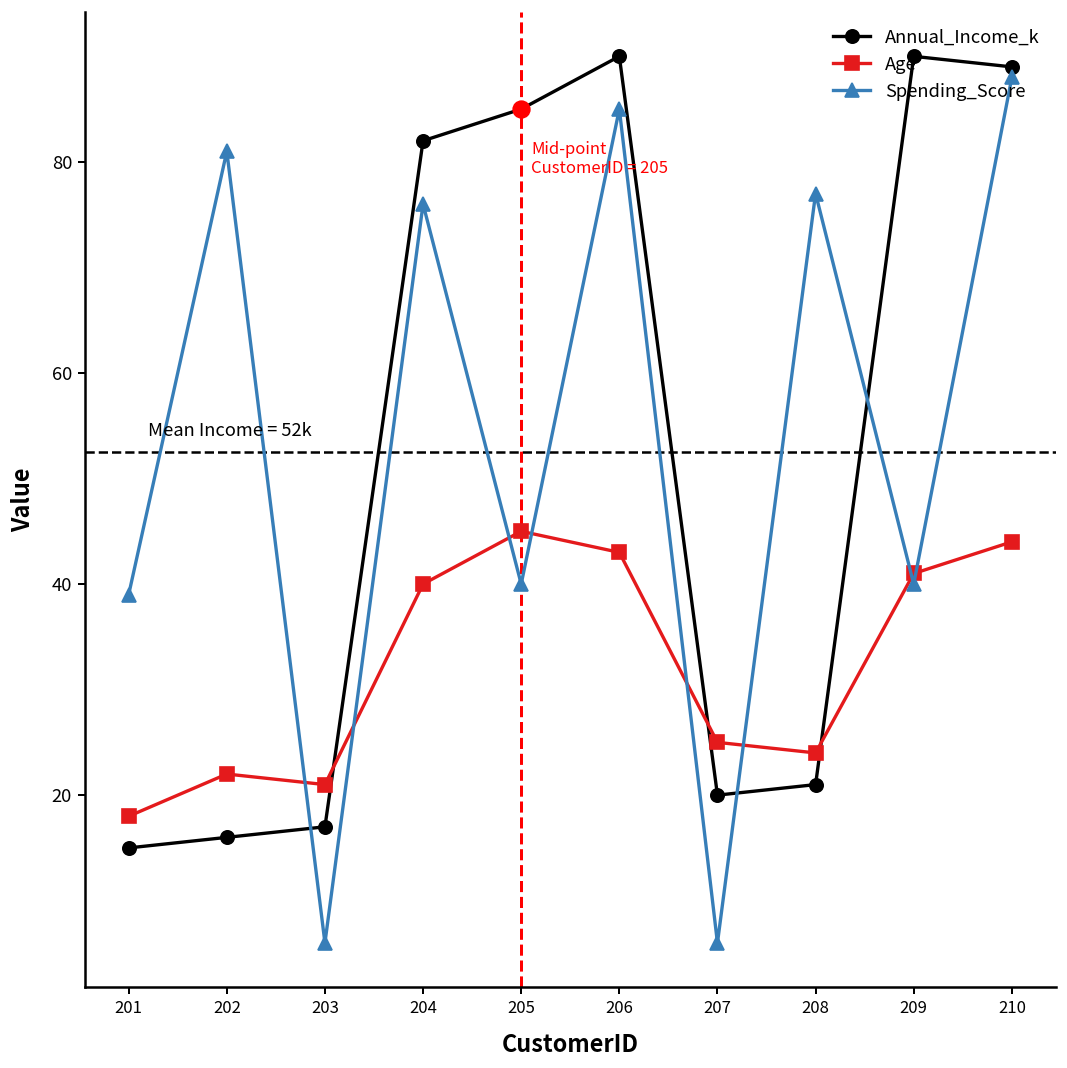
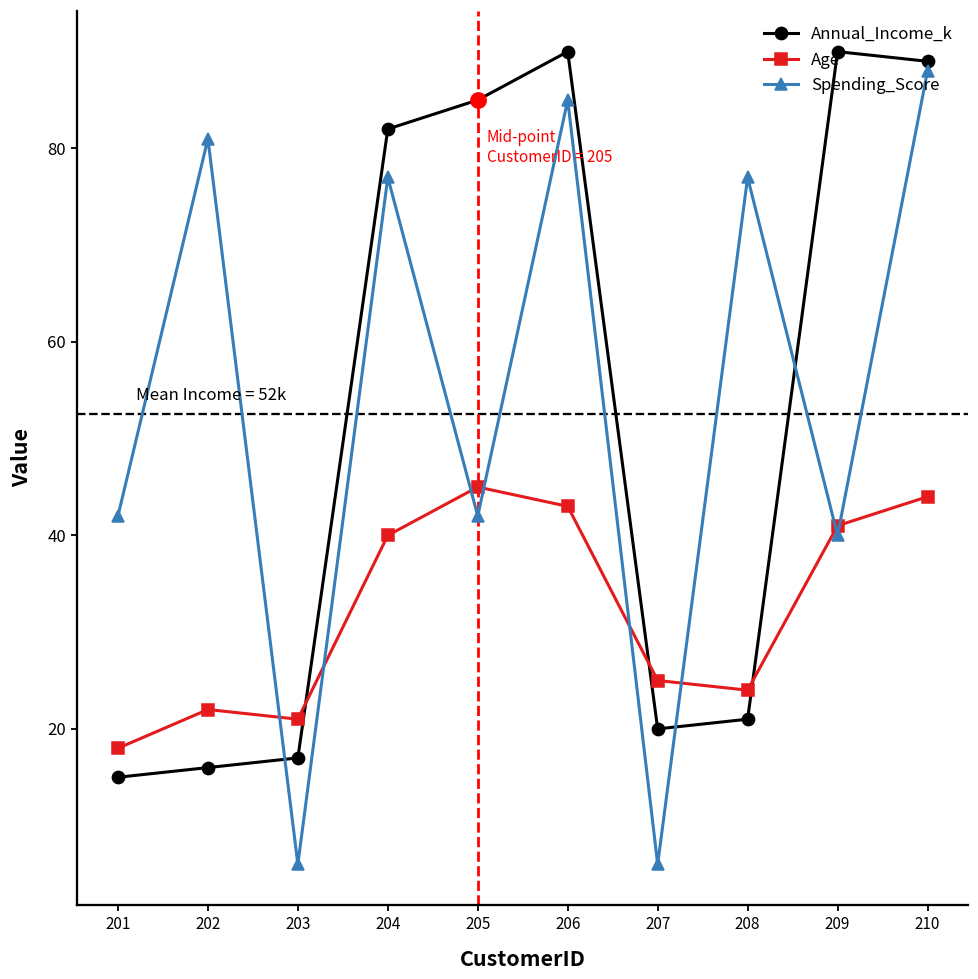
Spending_Score, 201: 39 -> 42
Spending_Score, 204: 76 -> 77
Spending_Score, 205: 40 -> 42
